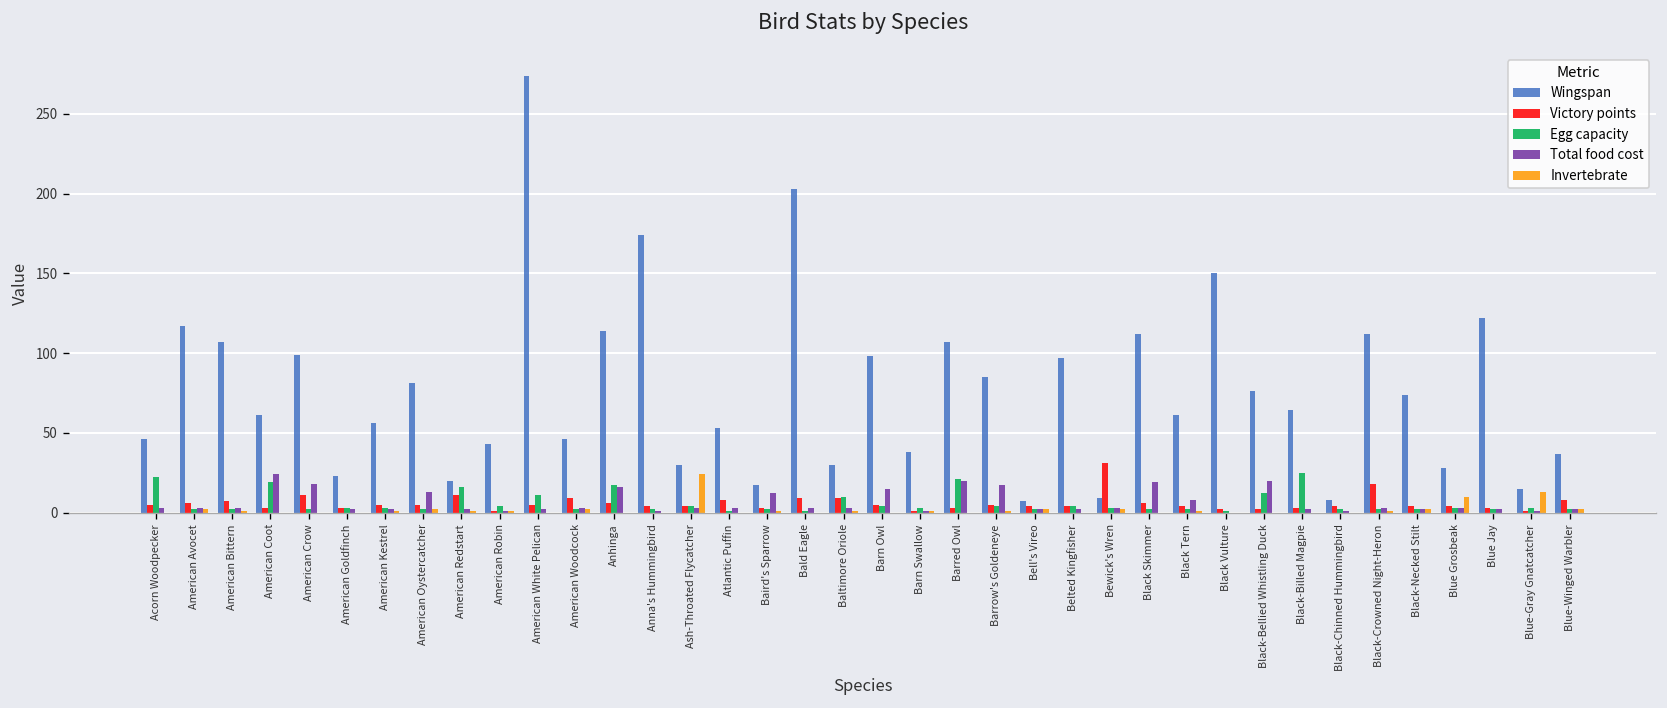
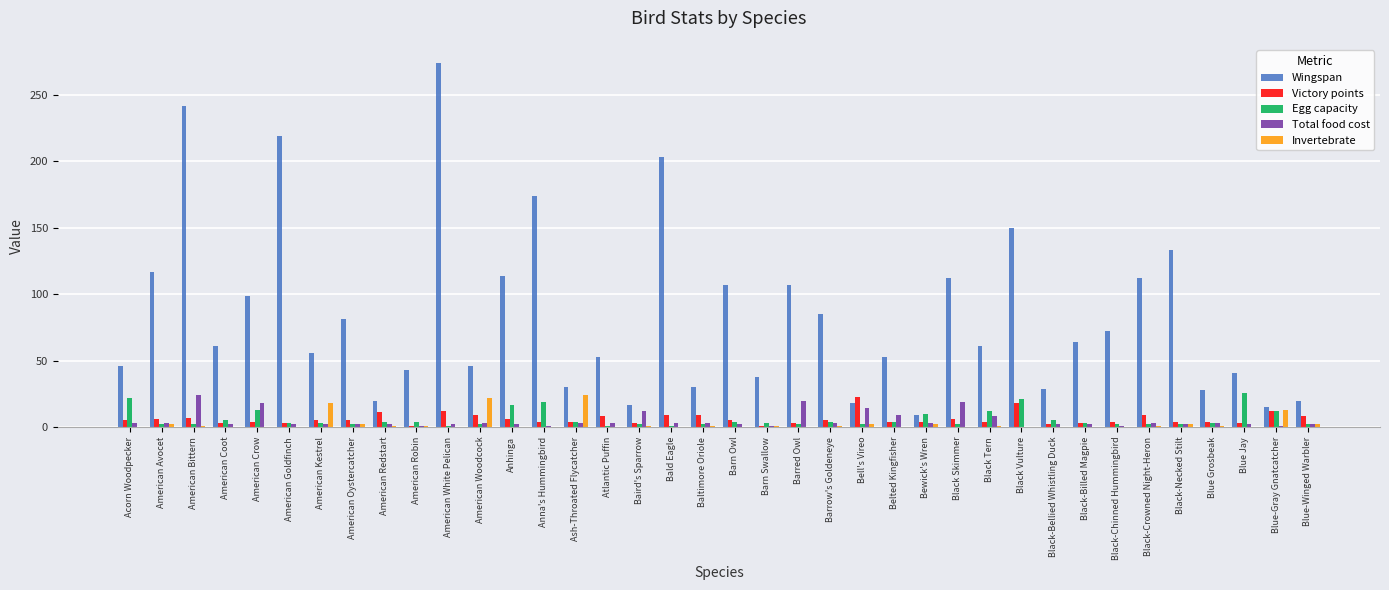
Wingspan, American Bittern: 107 -> 242
Total food cost, American Bittern: 3 -> 24
Egg capacity, American Coot: 19 -> 5
Total food cost, American Coot: 24 -> 2
Victory points, American Crow: 11 -> 4
Egg capacity, American Crow: 2 -> 13
Wingspan, American Goldfinch: 23 -> 219
Invertebrate, American Kestrel: 1 -> 18
Total food cost, American Oystercatcher: 13 -> 2
Egg capacity, American Redstart: 16 -> 4
Victory points, American White Pelican: 5 -> 12
Egg capacity, American White Pelican: 11 -> 1
Invertebrate, American Woodcock: 2 -> 22
Total food cost, Anhinga: 16 -> 2
Egg capacity, Anna's Hummingbird: 2 -> 19
Egg capacity, Baltimore Oriole: 10 -> 2
Wingspan, Barn Owl: 98 -> 107
Total food cost, Barn Owl: 15 -> 2
Egg capacity, Barred Owl: 21 -> 2
Total food cost, Barrow's Goldeneye: 17 -> 3
Wingspan, Bell's Vireo: 7 -> 18
Victory points, Bell's Vireo: 4 -> 23
Total food cost, Bell's Vireo: 2 -> 14
Wingspan, Belted Kingfisher: 97 -> 53
Total food cost, Belted Kingfisher: 2 -> 9
Victory points, Bewick's Wren: 31 -> 4
Egg capacity, Bewick's Wren: 3 -> 10
Egg capacity, Black Tern: 2 -> 12
Victory points, Black Vulture: 2 -> 18
Egg capacity, Black Vulture: 1 -> 21
Wingspan, Black-Bellied Whistling Duck: 76 -> 29
Egg capacity, Black-Bellied Whistling Duck: 12 -> 5
Total food cost, Black-Bellied Whistling Duck: 20 -> 2
Egg capacity, Black-Billed Magpie: 25 -> 3
Wingspan, Black-Chinned Hummingbird: 8 -> 72
Victory points, Black-Crowned Night-Heron: 18 -> 9
Wingspan, Black-Necked Stilt: 74 -> 133
Invertebrate, Blue Grosbeak: 10 -> 1
Wingspan, Blue Jay: 122 -> 41
Egg capacity, Blue Jay: 2 -> 26
Victory points, Blue-Gray Gnatcatcher: 1 -> 12
Egg capacity, Blue-Gray Gnatcatcher: 3 -> 12
Wingspan, Blue-Winged Warbler: 37 -> 20
